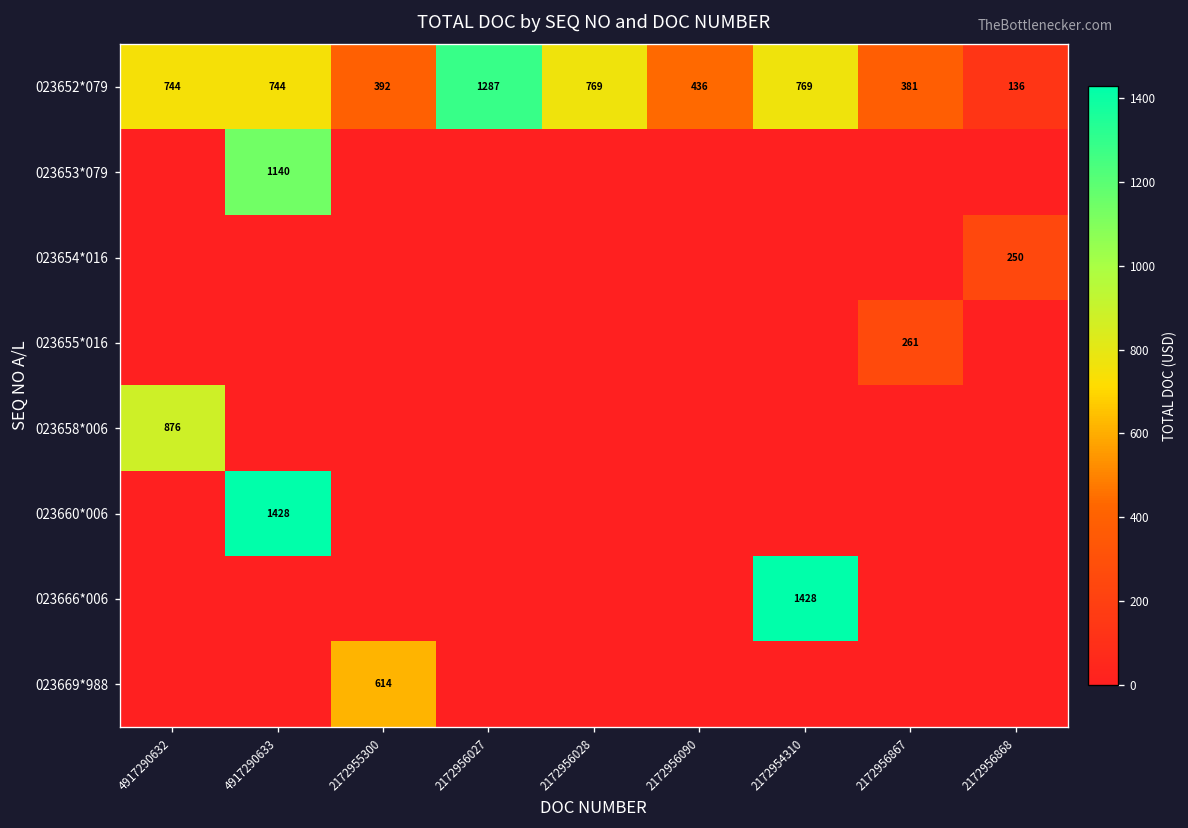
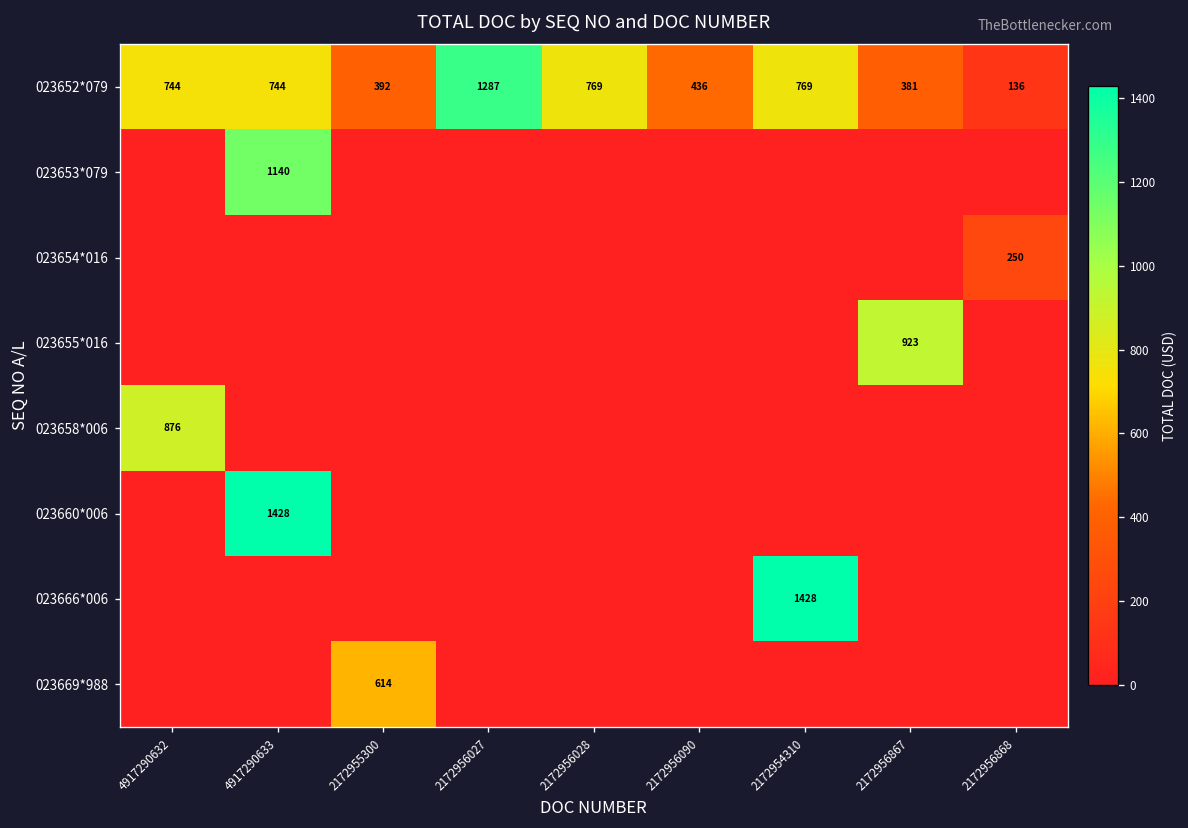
023655*016, 2172956867: 261 -> 923
